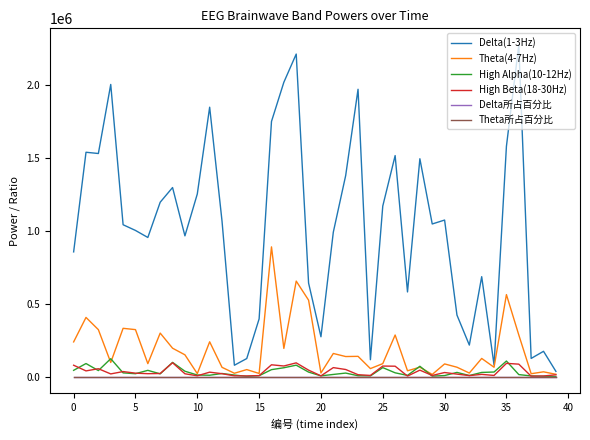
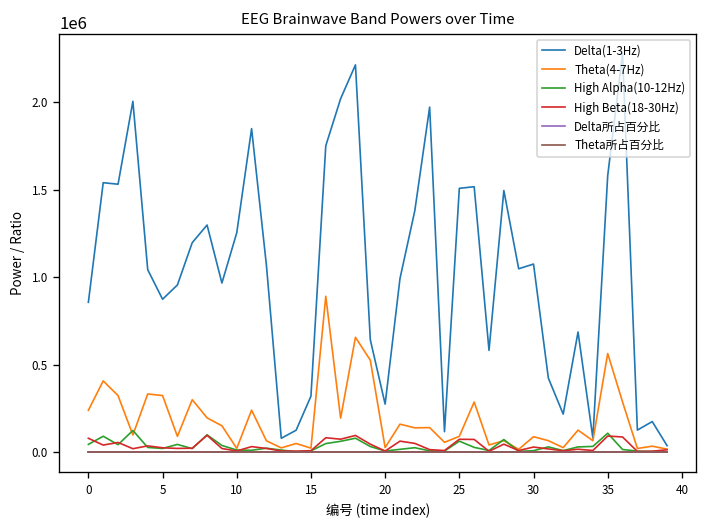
Delta(1-3Hz), 5: 1000000 -> 870000
Delta(1-3Hz), 15: 400000 -> 320000
Delta(1-3Hz), 25: 1170000 -> 1510000
